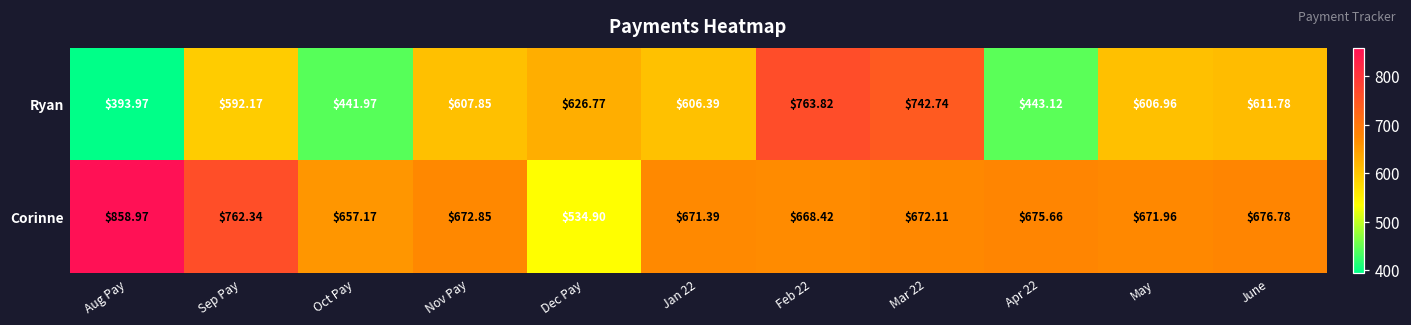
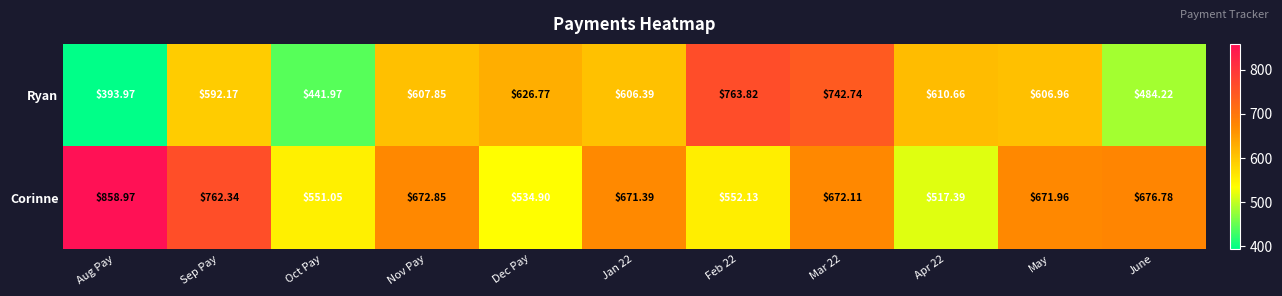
Ryan, Apr 22: $443.12 -> $610.66
Ryan, June: $611.78 -> $484.22
Corinne, Oct Pay: $657.17 -> $551.05
Corinne, Feb 22: $668.42 -> $552.13
Corinne, Apr 22: $675.66 -> $517.39
